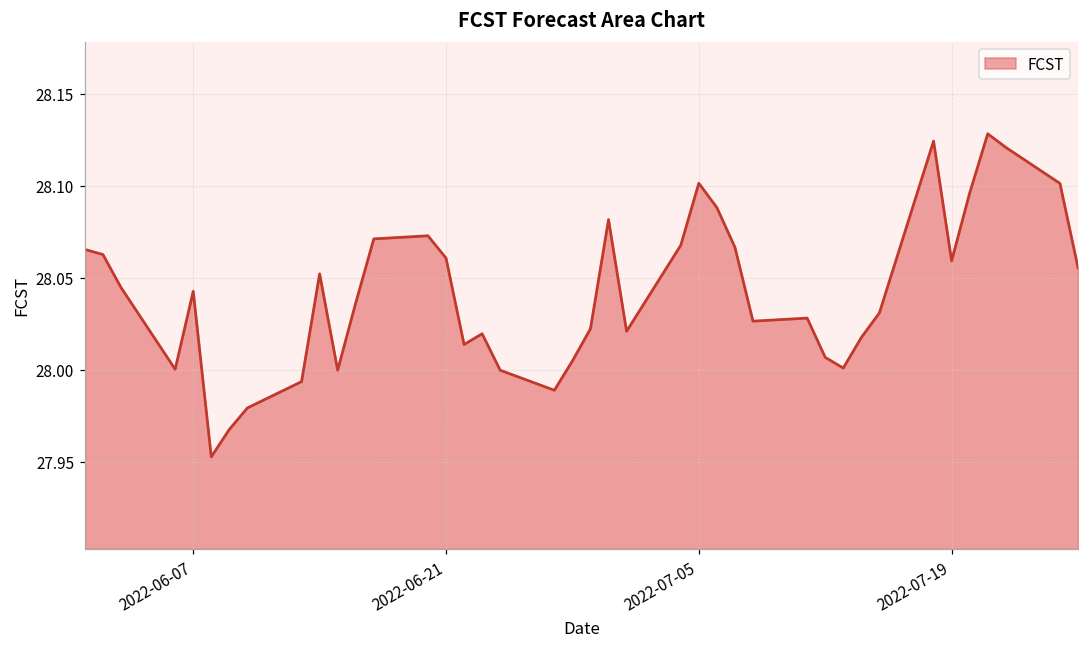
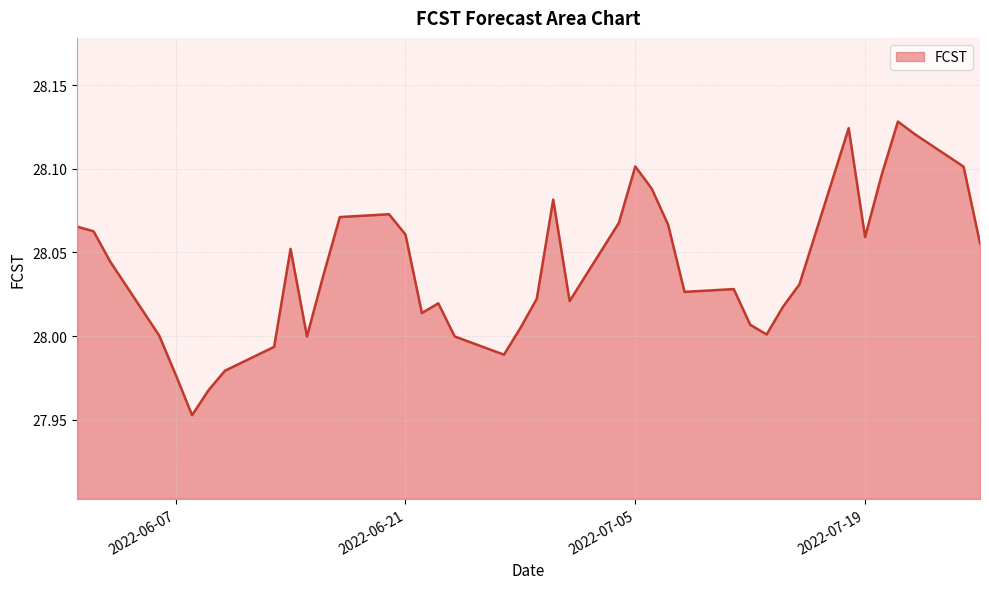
2022-06-07: 28.043 -> 27.977
